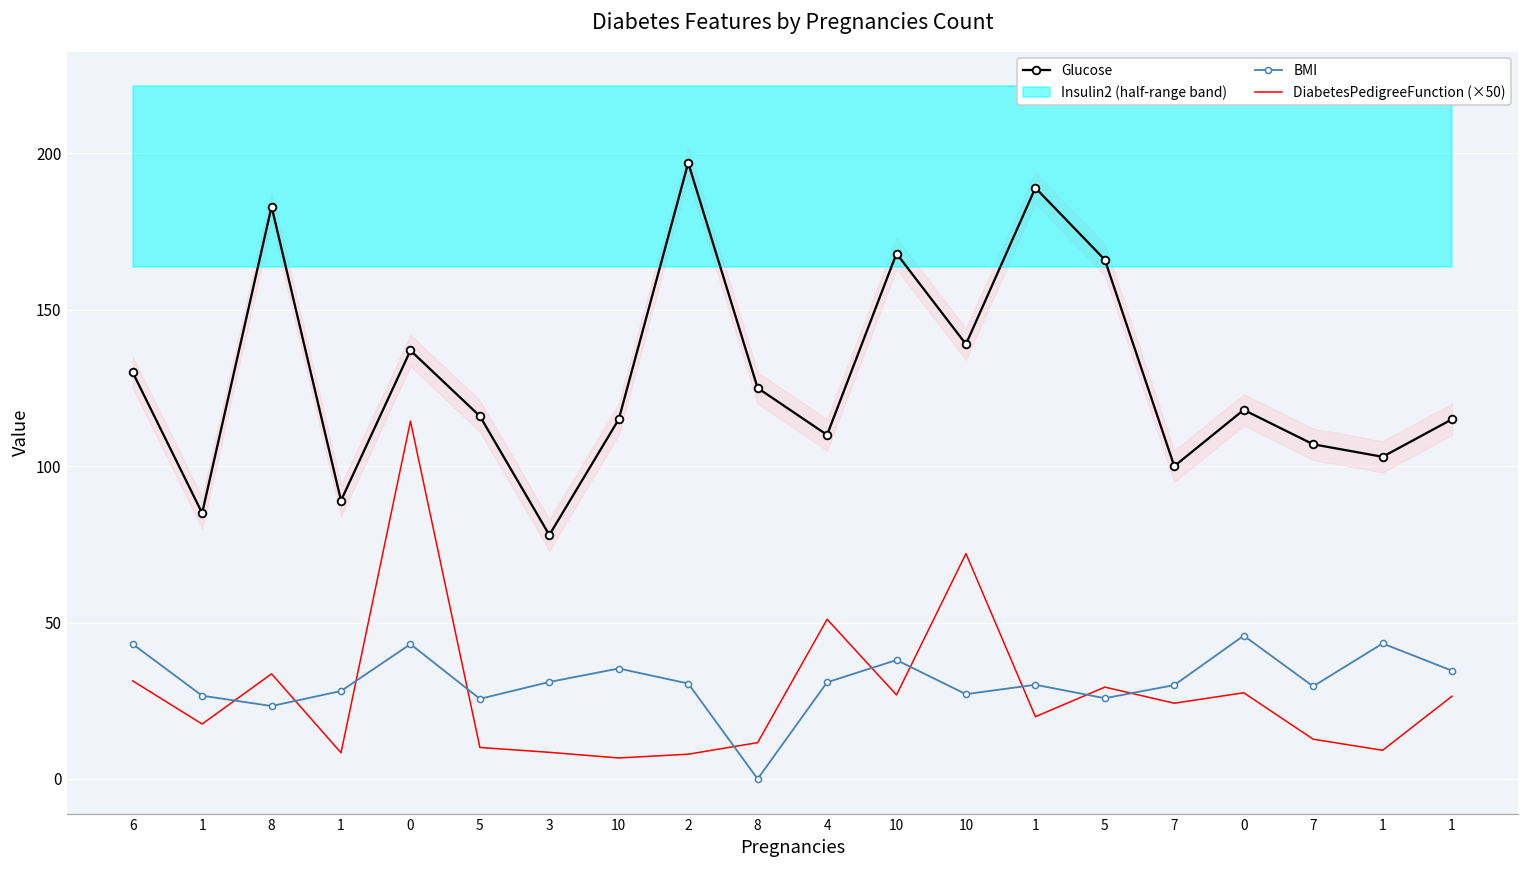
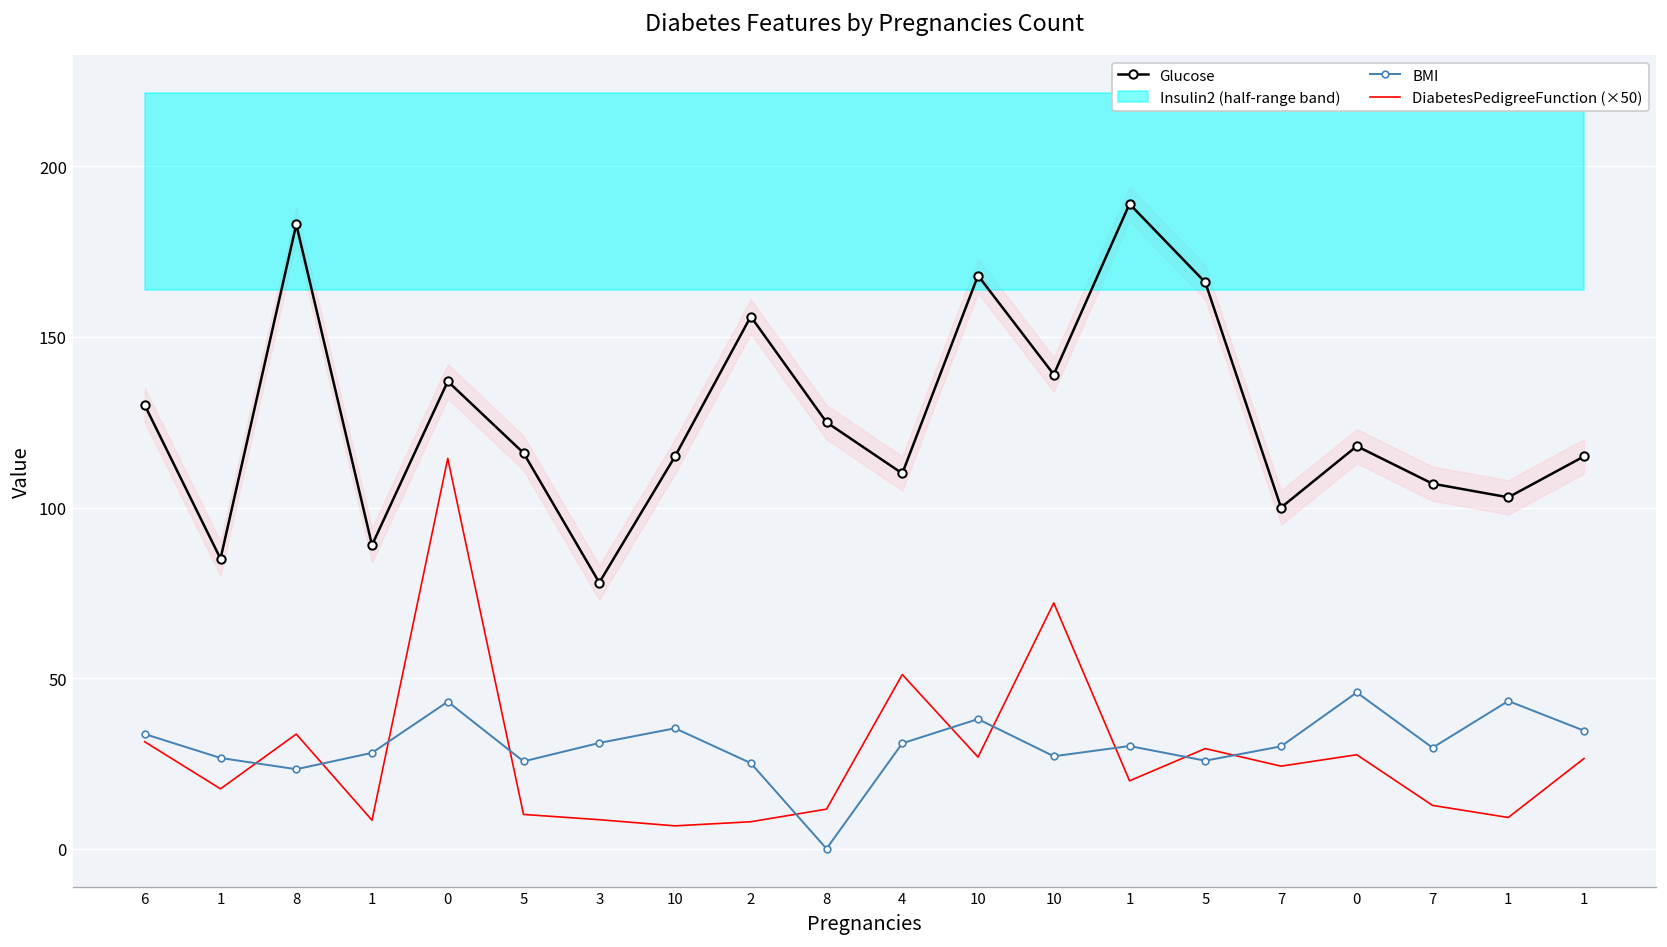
BMI, 6: 43 -> 34
Glucose, 2: 197 -> 156
BMI, 2: 31 -> 25
